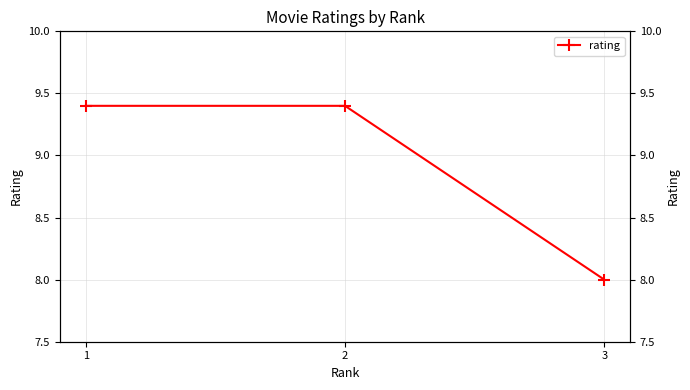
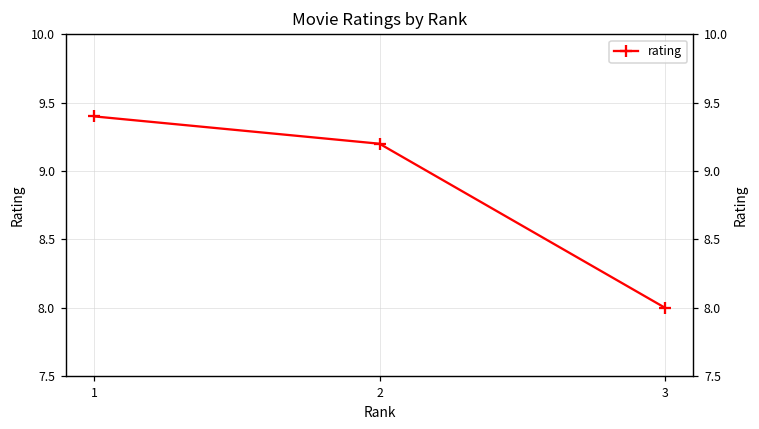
2: 9.4 -> 9.2
